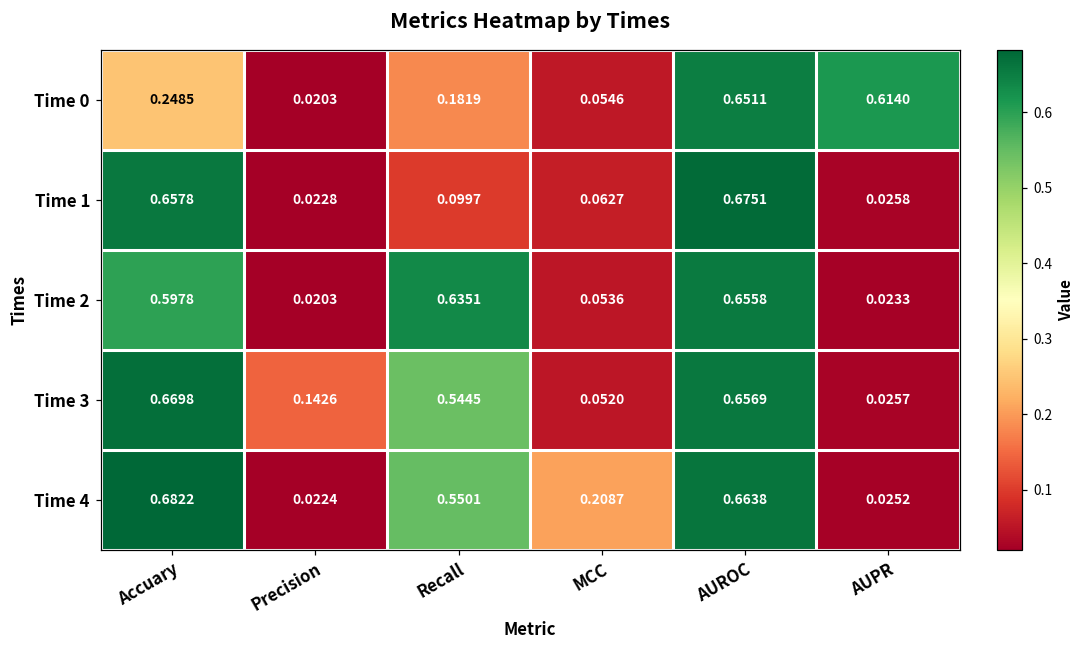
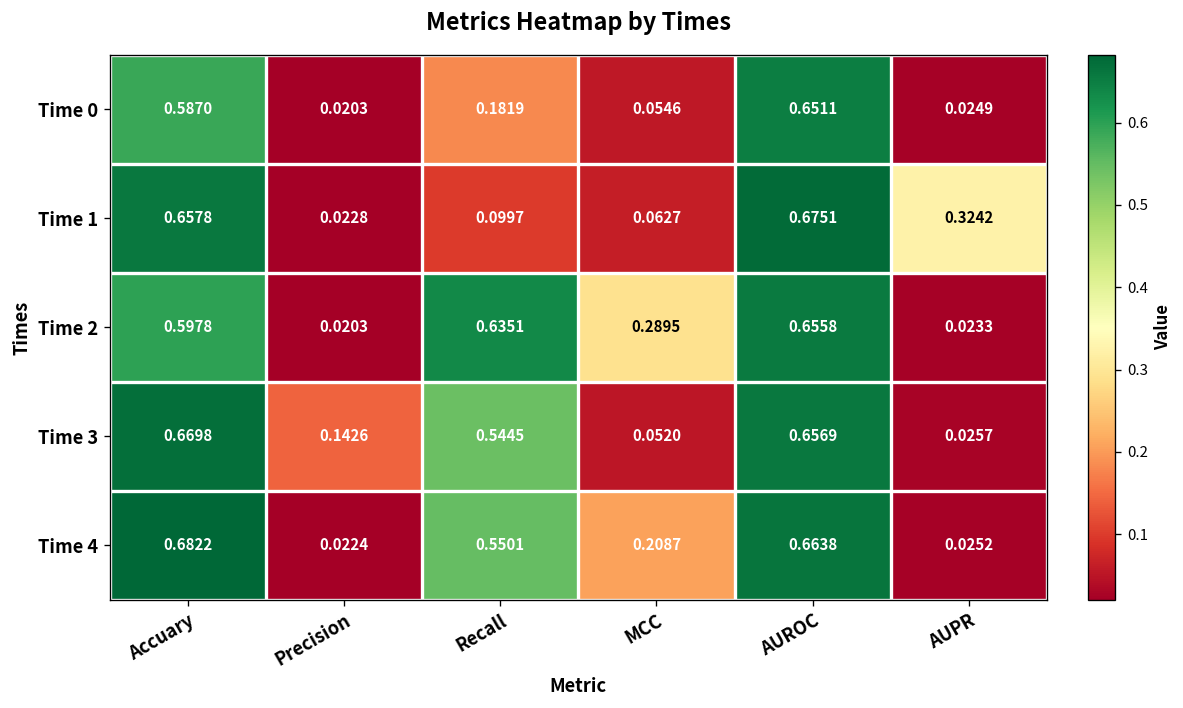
Time 0, Accuary: 0.2485 -> 0.5870
Time 0, AUPR: 0.6140 -> 0.0249
Time 1, AUPR: 0.0258 -> 0.3242
Time 2, MCC: 0.0536 -> 0.2895
